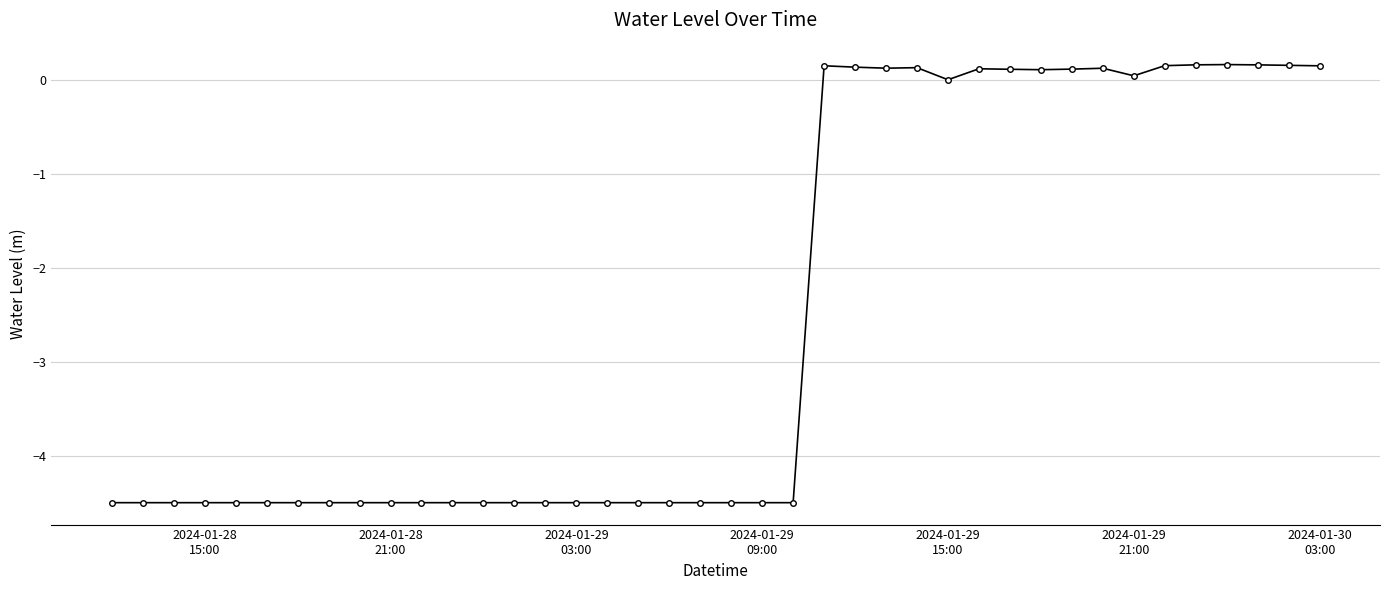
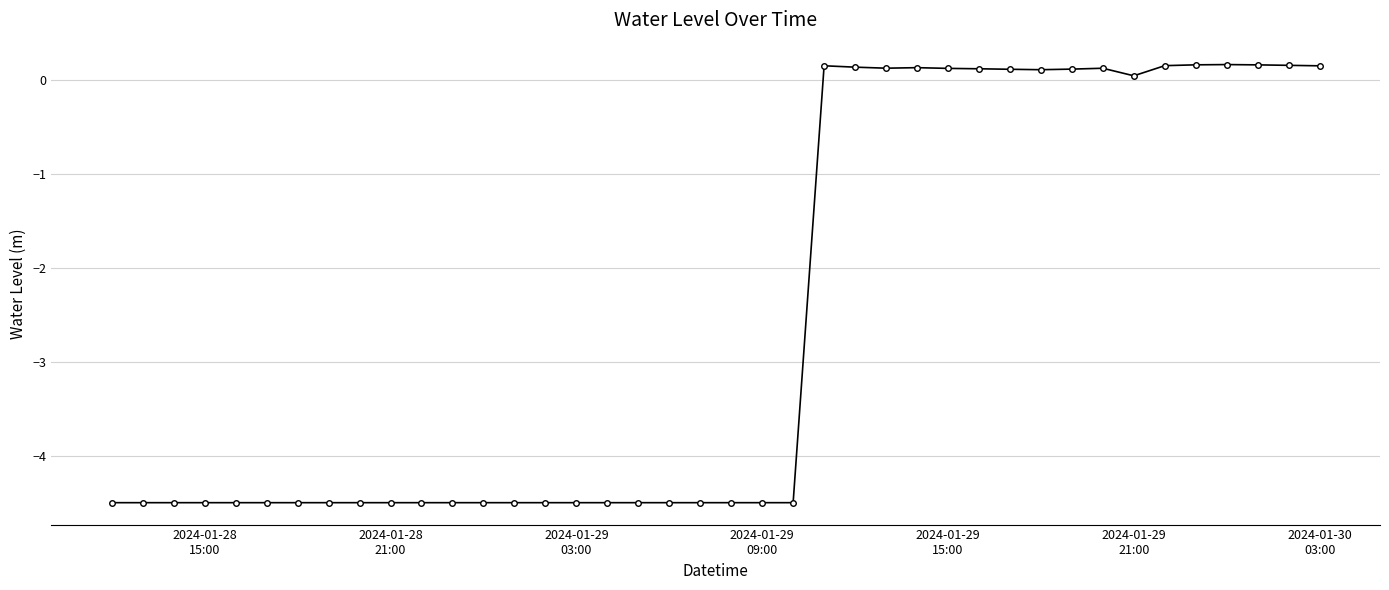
2024-01-29 15:00: 0.0 -> 0.1
